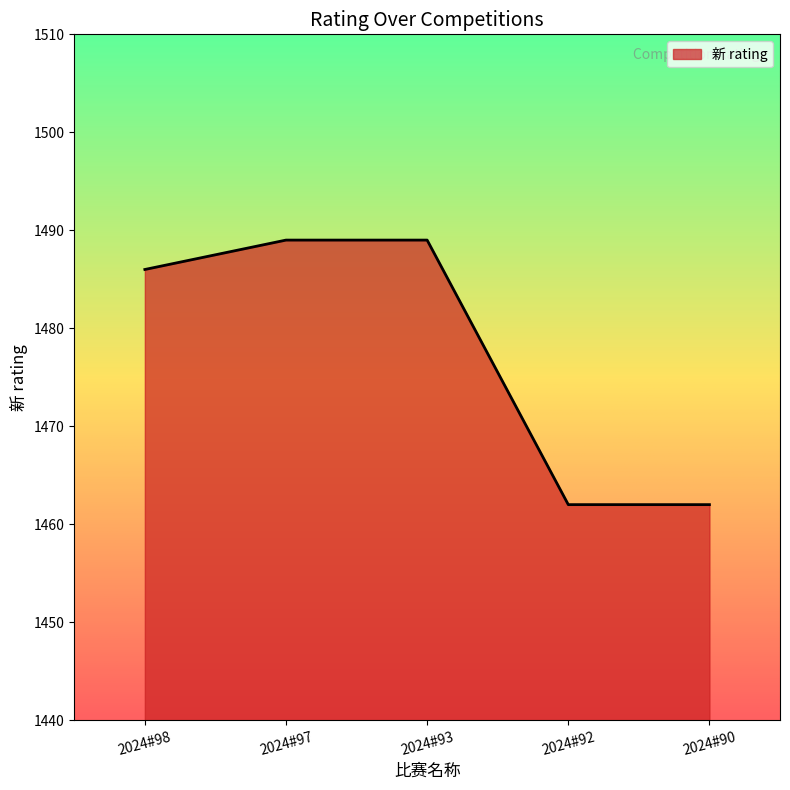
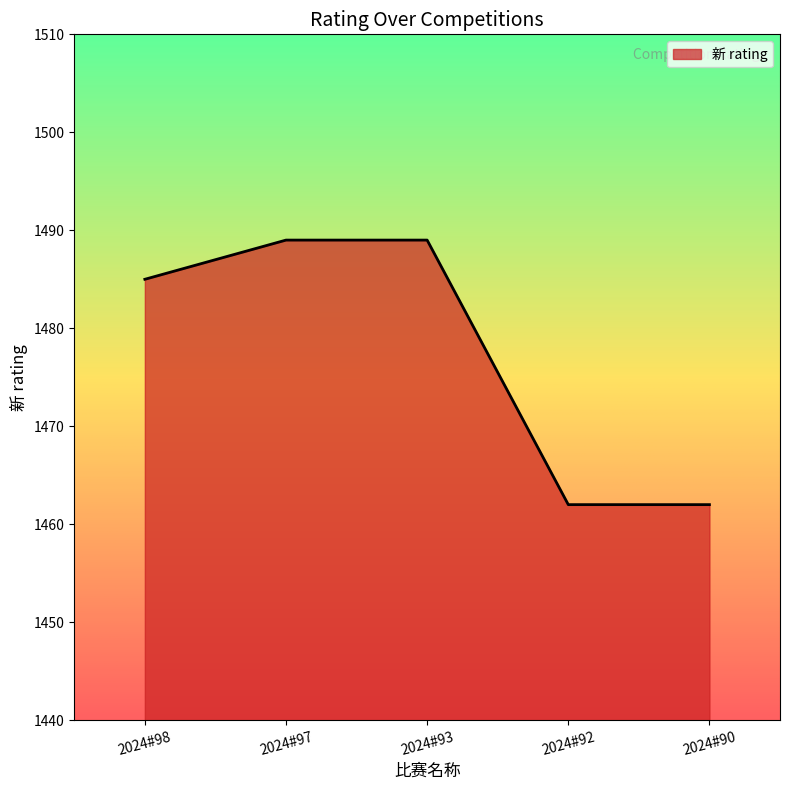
2024#98: 1486 -> 1485
